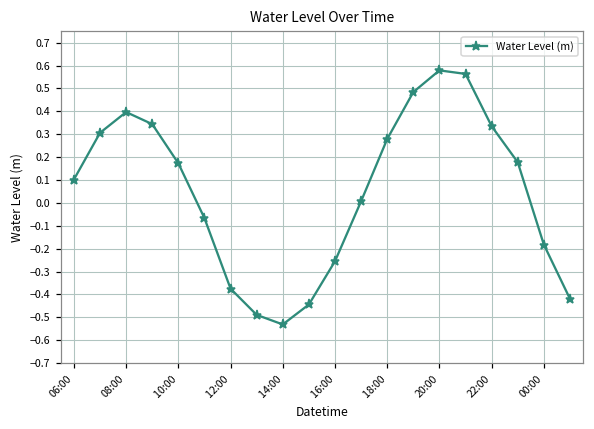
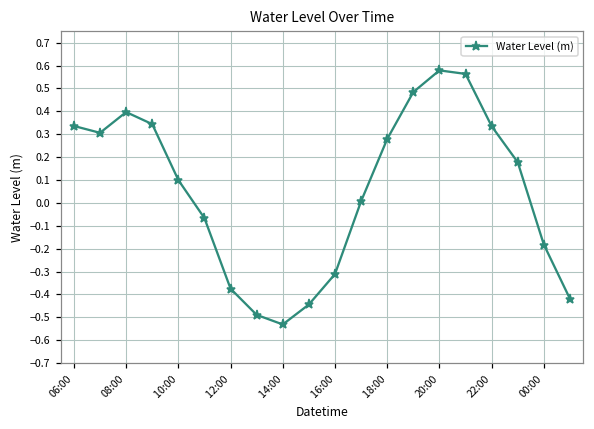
06:00: 0.10 -> 0.34
10:00: 0.17 -> 0.10
16:00: -0.25 -> -0.31
